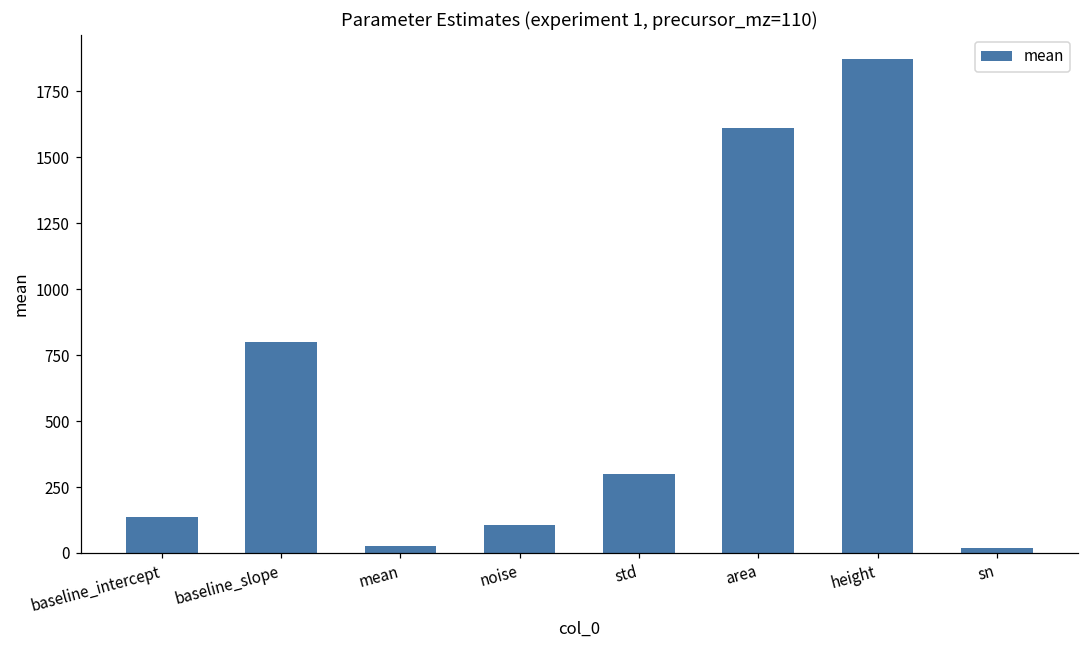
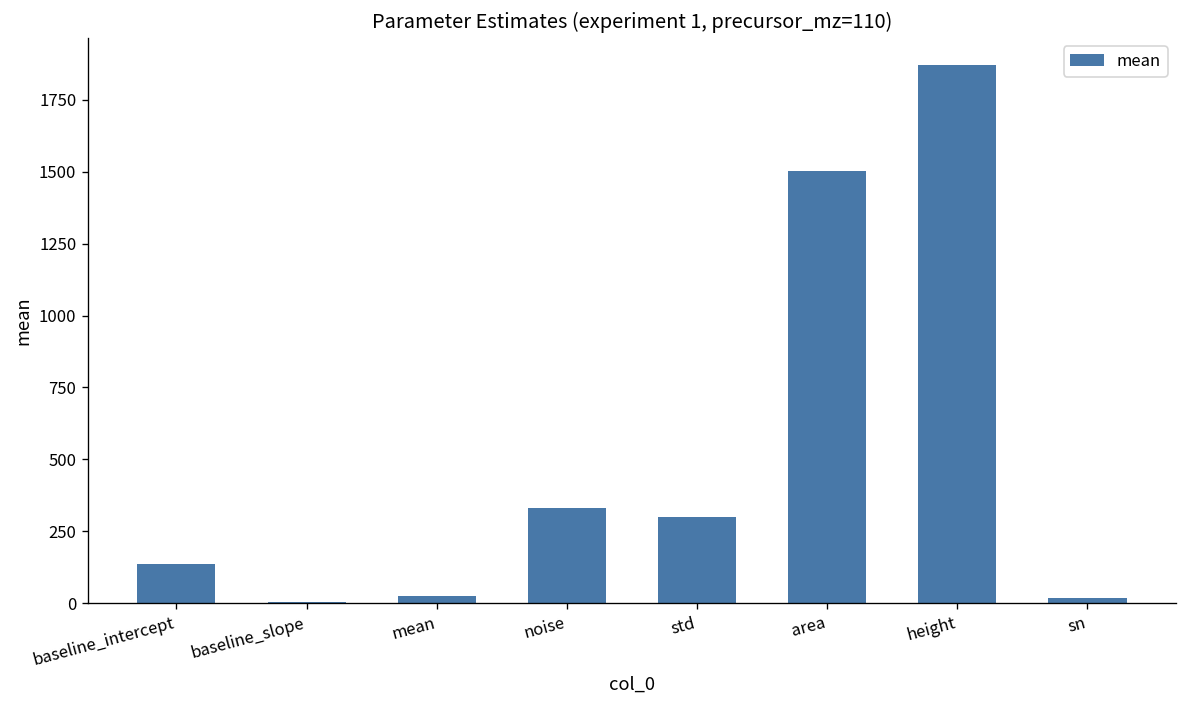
baseline_slope: 800 -> 10
noise: 100 -> 330
area: 1610 -> 1500
